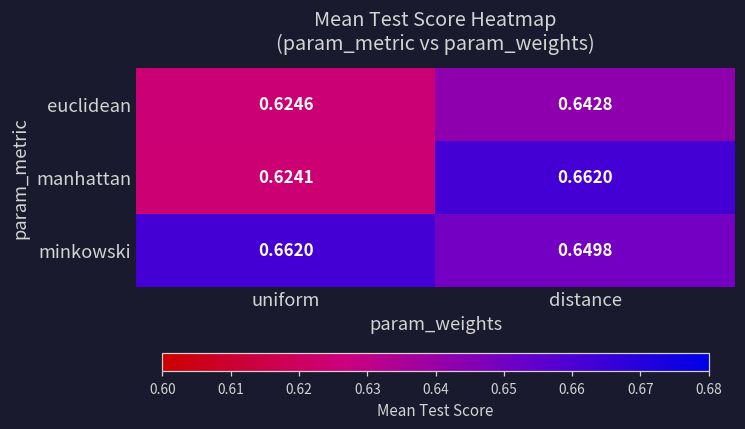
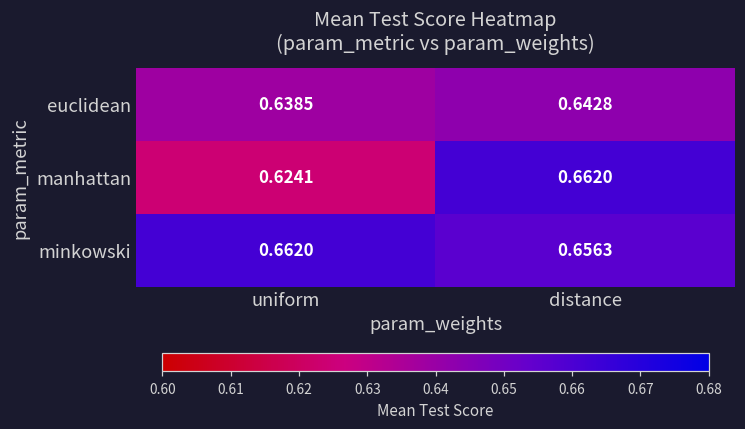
euclidean, uniform: 0.6246 -> 0.6385
minkowski, distance: 0.6498 -> 0.6563
